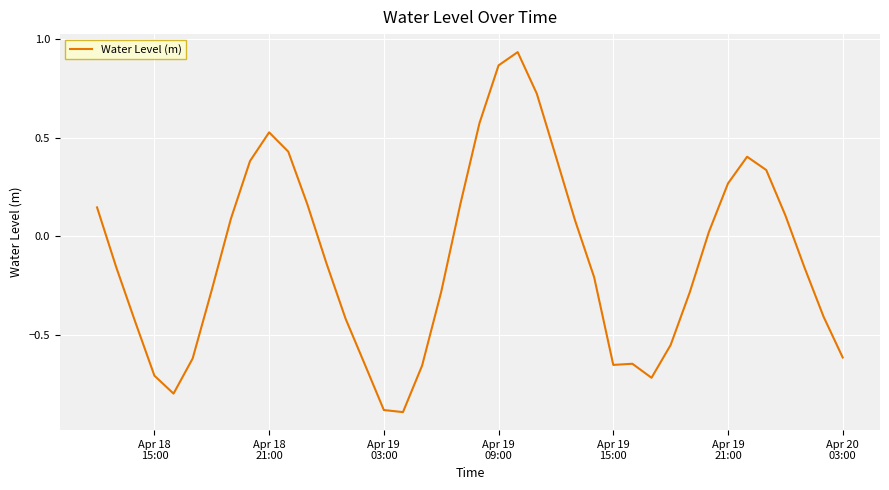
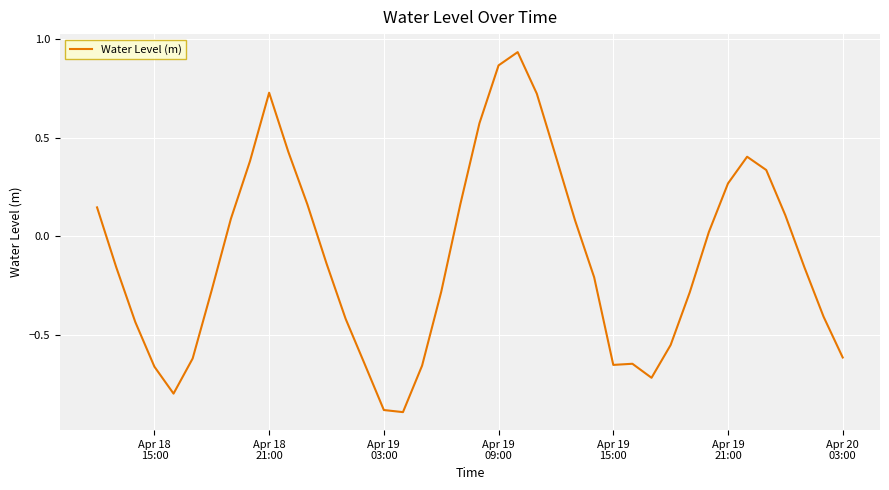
Apr 18 15:00: -0.71 -> -0.66
Apr 18 21:00: 0.53 -> 0.73
